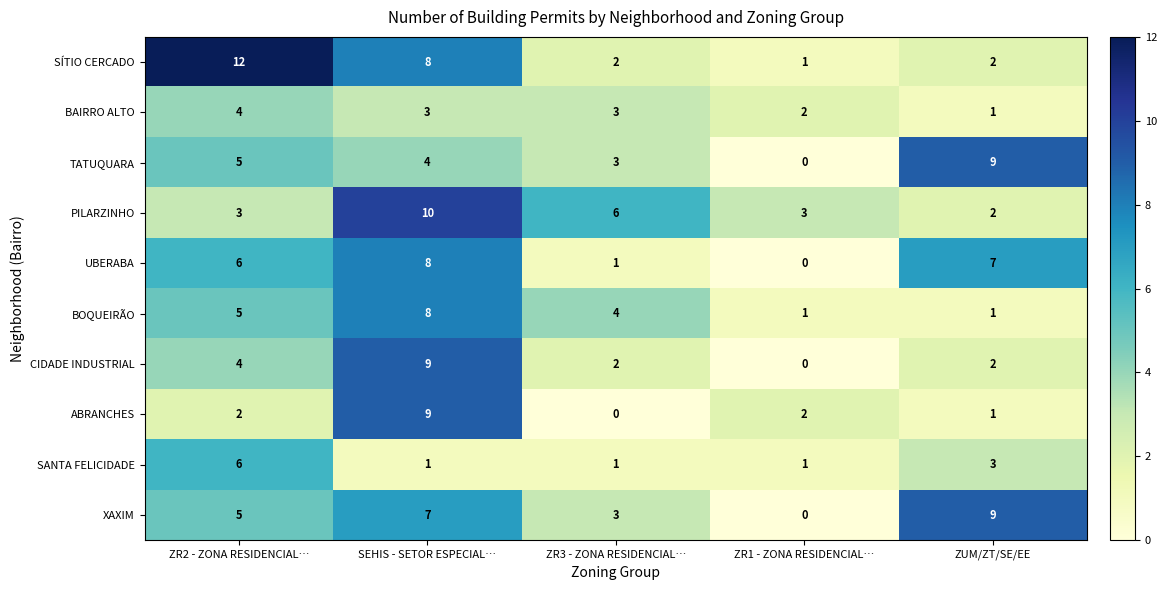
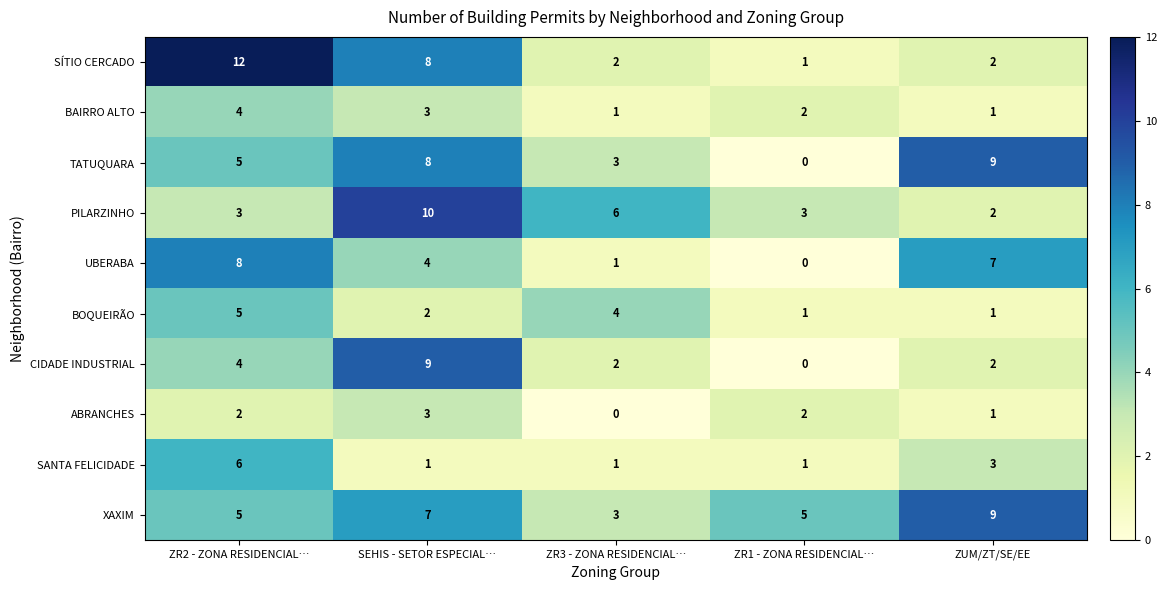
BAIRRO ALTO, ZR3 - ZONA RESIDENCIAL…: 3 -> 1
TATUQUARA, SEHIS - SETOR ESPECIAL…: 4 -> 8
UBERABA, ZR2 - ZONA RESIDENCIAL…: 6 -> 8
UBERABA, SEHIS - SETOR ESPECIAL…: 8 -> 4
BOQUEIRÃO, SEHIS - SETOR ESPECIAL…: 8 -> 2
ABRANCHES, SEHIS - SETOR ESPECIAL…: 9 -> 3
XAXIM, ZR1 - ZONA RESIDENCIAL…: 0 -> 5
